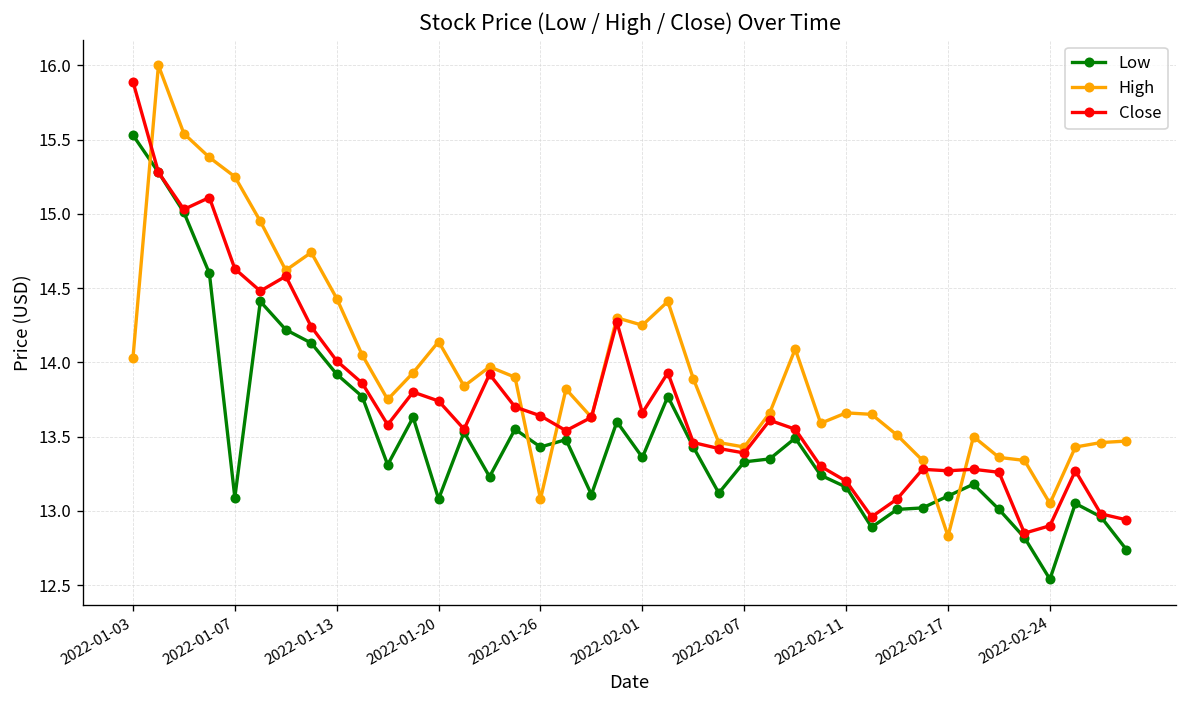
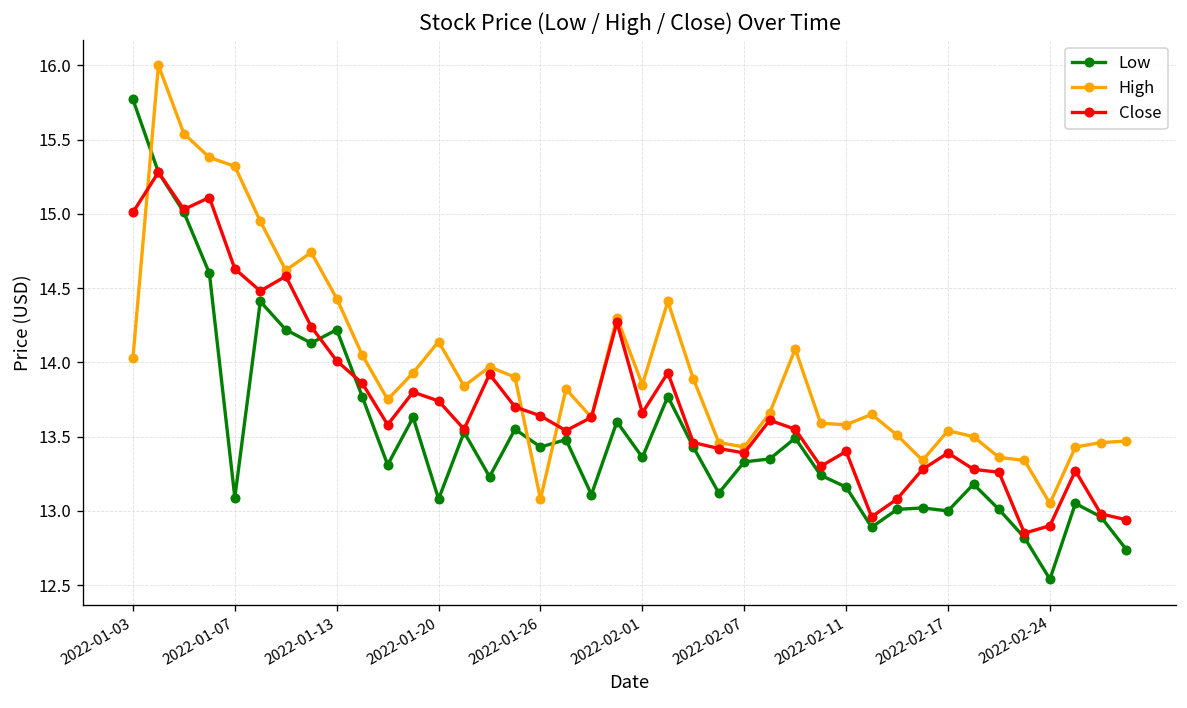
Low, 2022-01-03: 15.53 -> 15.77
Close, 2022-01-03: 15.89 -> 15.01
High, 2022-01-07: 15.25 -> 15.32
Low, 2022-01-13: 13.92 -> 14.22
High, 2022-02-01: 14.25 -> 13.85
High, 2022-02-11: 13.66 -> 13.58
Close, 2022-02-11: 13.2 -> 13.4
Low, 2022-02-17: 13.1 -> 13.0
High, 2022-02-17: 12.83 -> 13.54
Close, 2022-02-17: 13.27 -> 13.39
